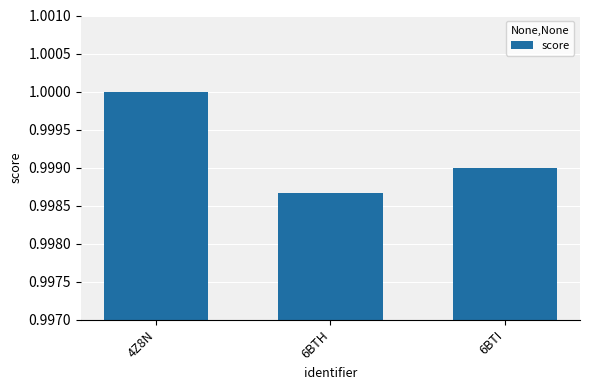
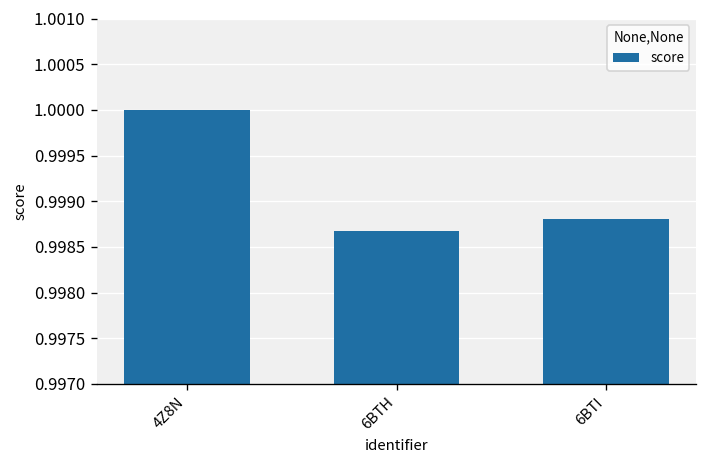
6BTI: 0.9990 -> 0.9988
